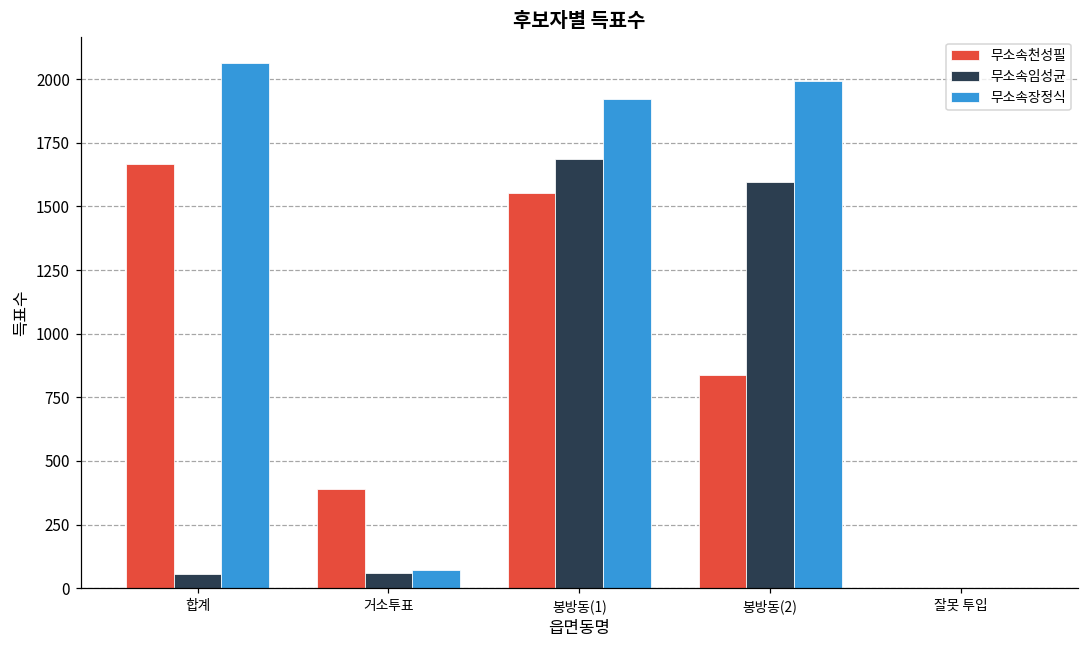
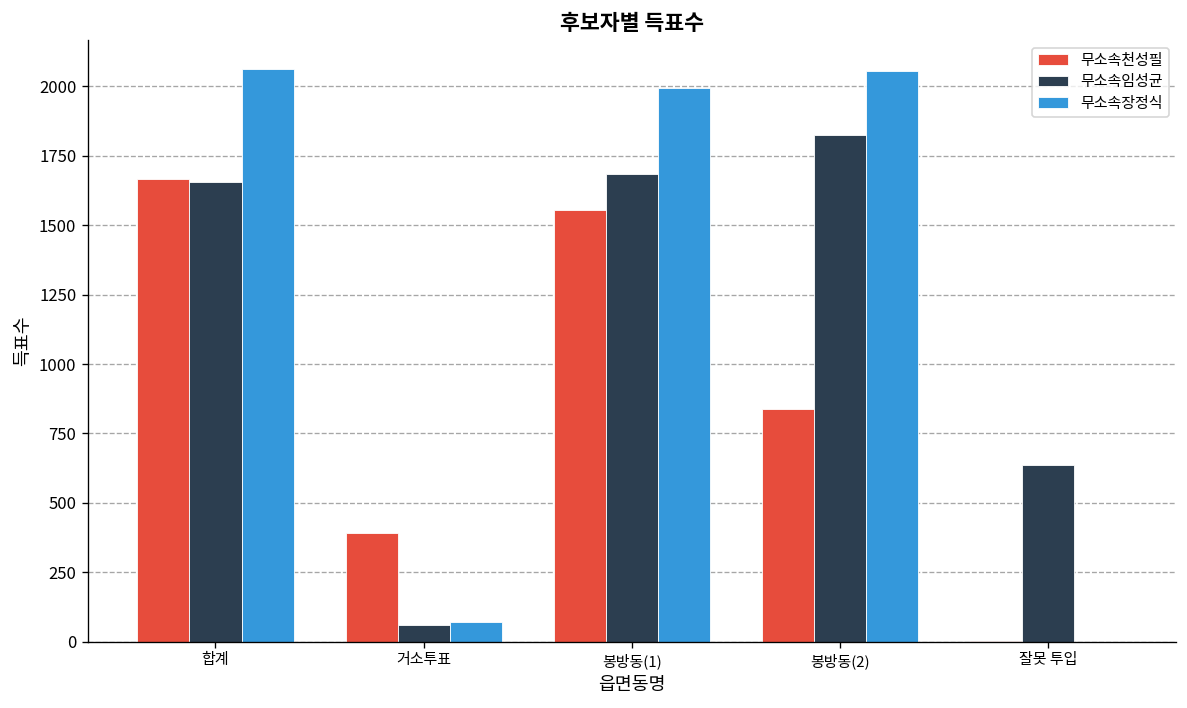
무소속임성균, 합계: 60 -> 1660
무소속장정식, 봉방동(1): 1920 -> 1990
무소속임성균, 봉방동(2): 1600 -> 1830
무소속장정식, 봉방동(2): 1990 -> 2060
무소속임성균, 잘못 투입: 0 -> 640
